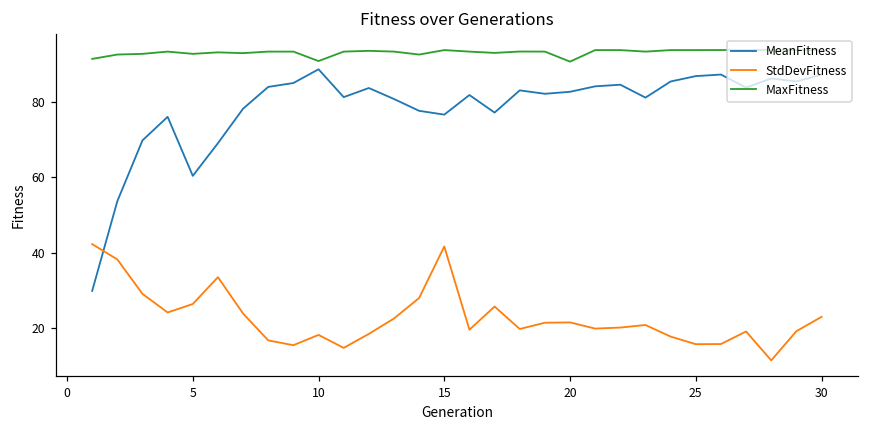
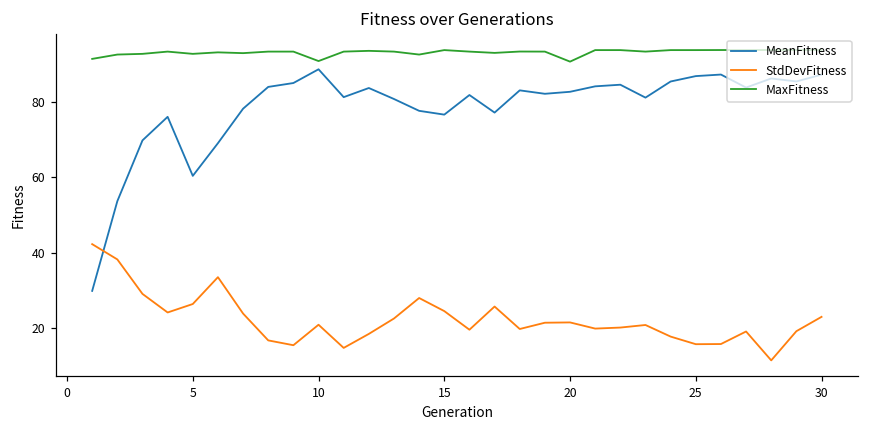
StdDevFitness, 10: 18 -> 21
StdDevFitness, 15: 42 -> 24
